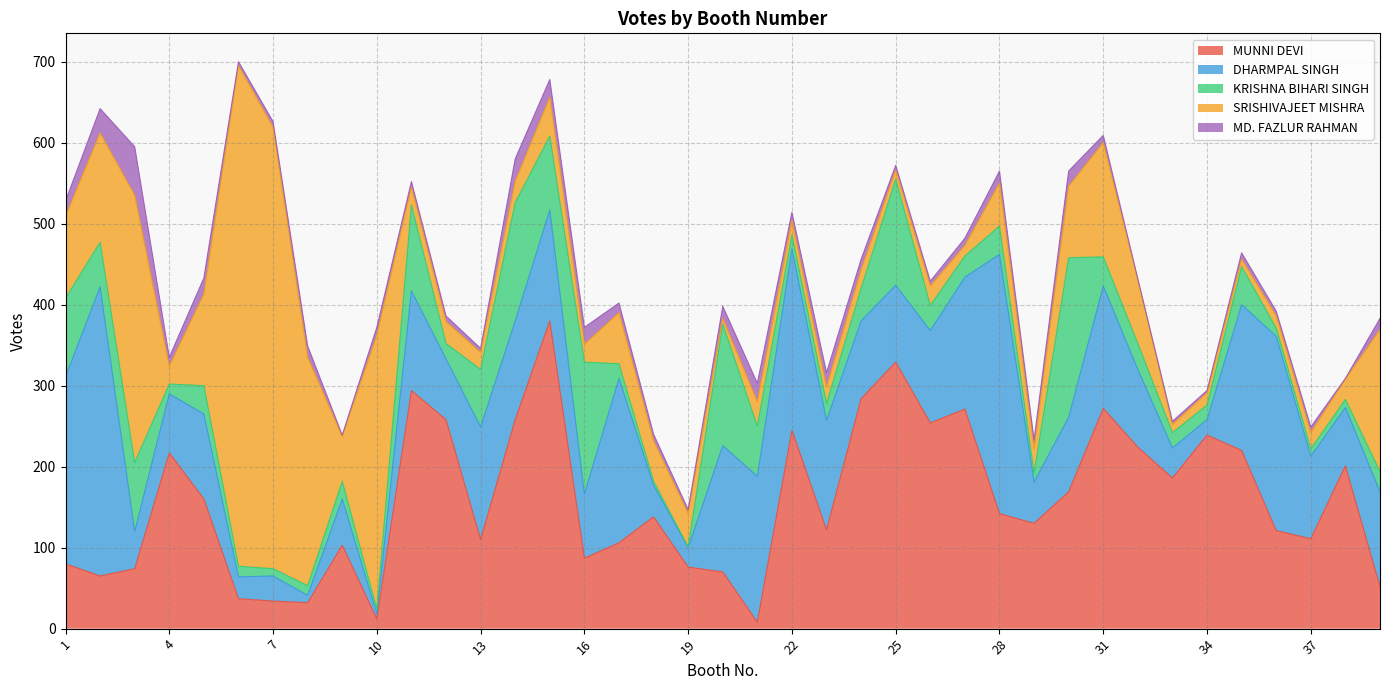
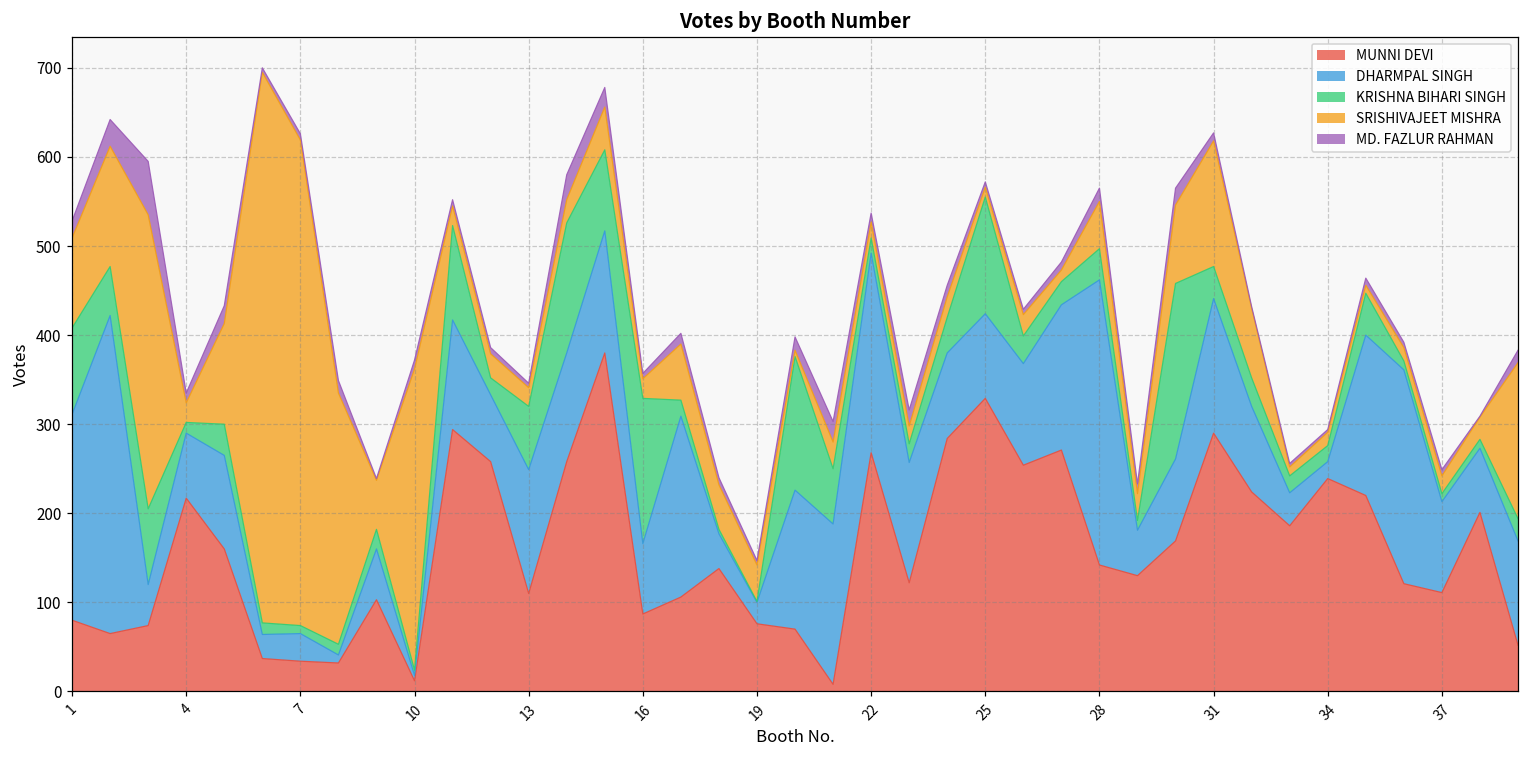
MD. FAZLUR RAHMAN, 16: 20 -> 10
MUNNI DEVI, 22: 250 -> 270
MUNNI DEVI, 31: 270 -> 290
